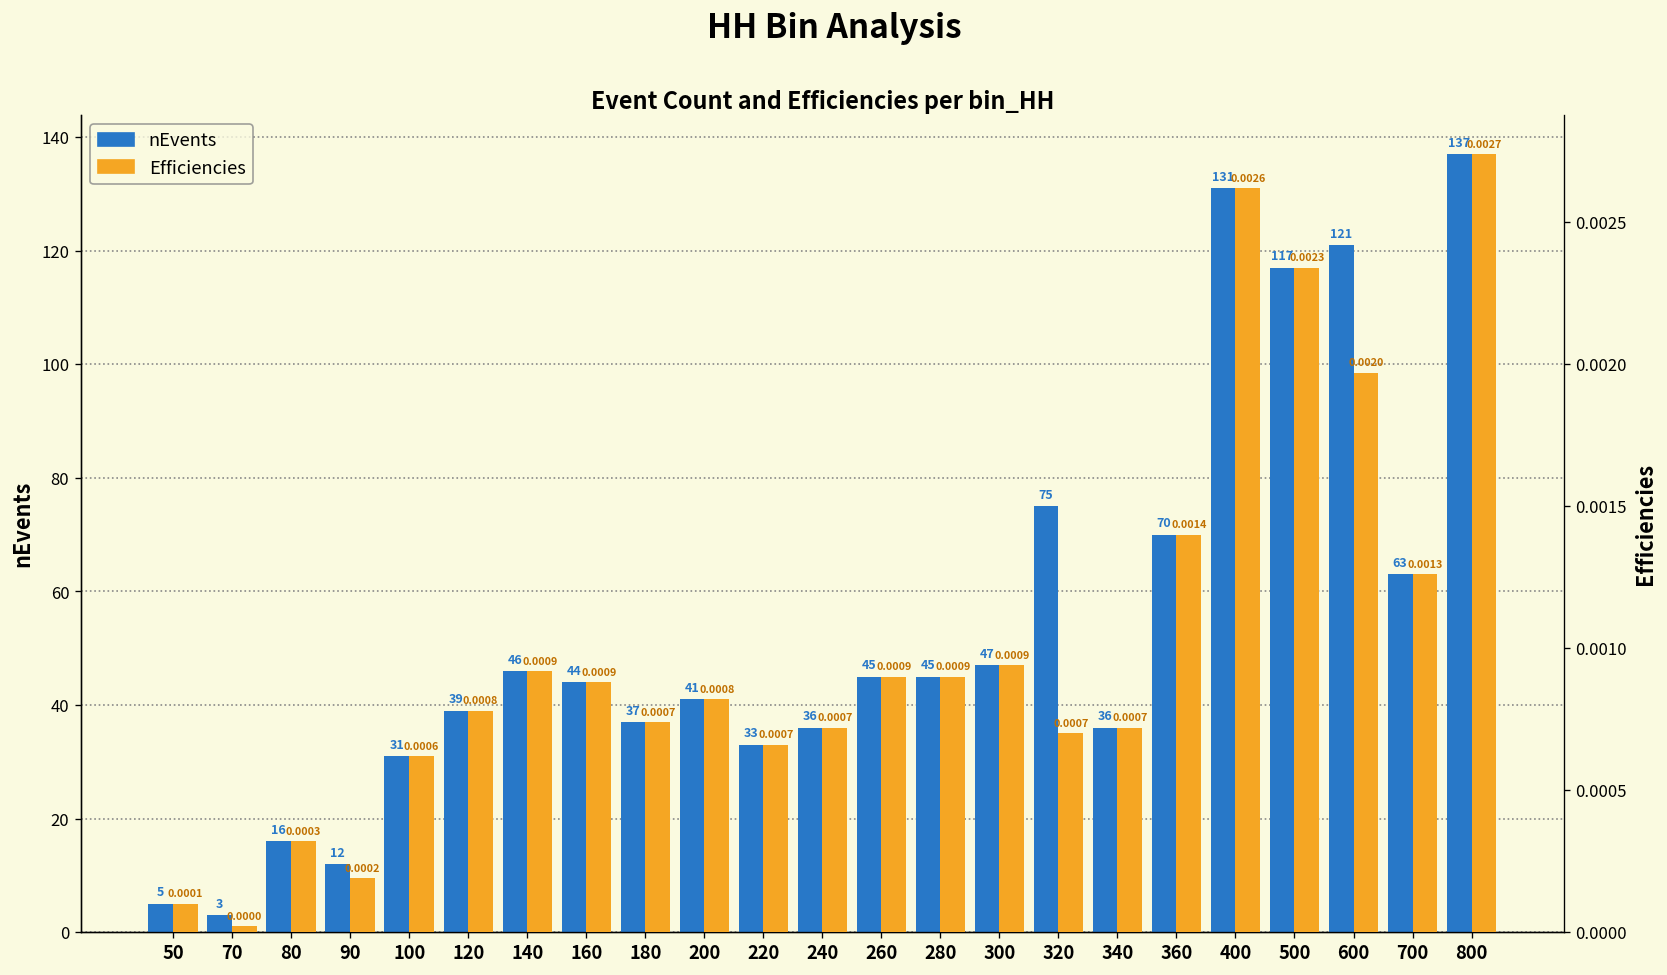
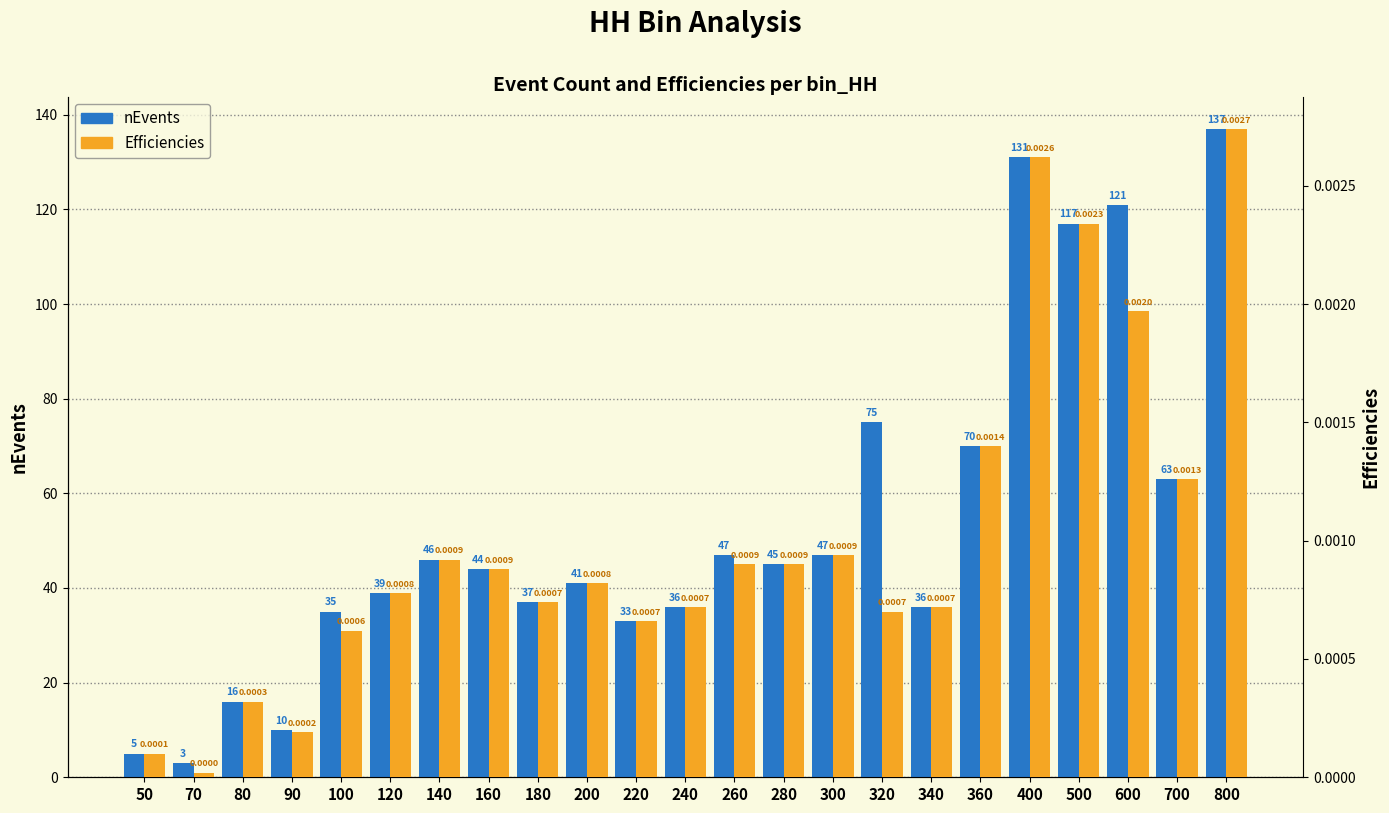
nEvents, 90: 12 -> 10
nEvents, 100: 31 -> 35
nEvents, 260: 45 -> 47
